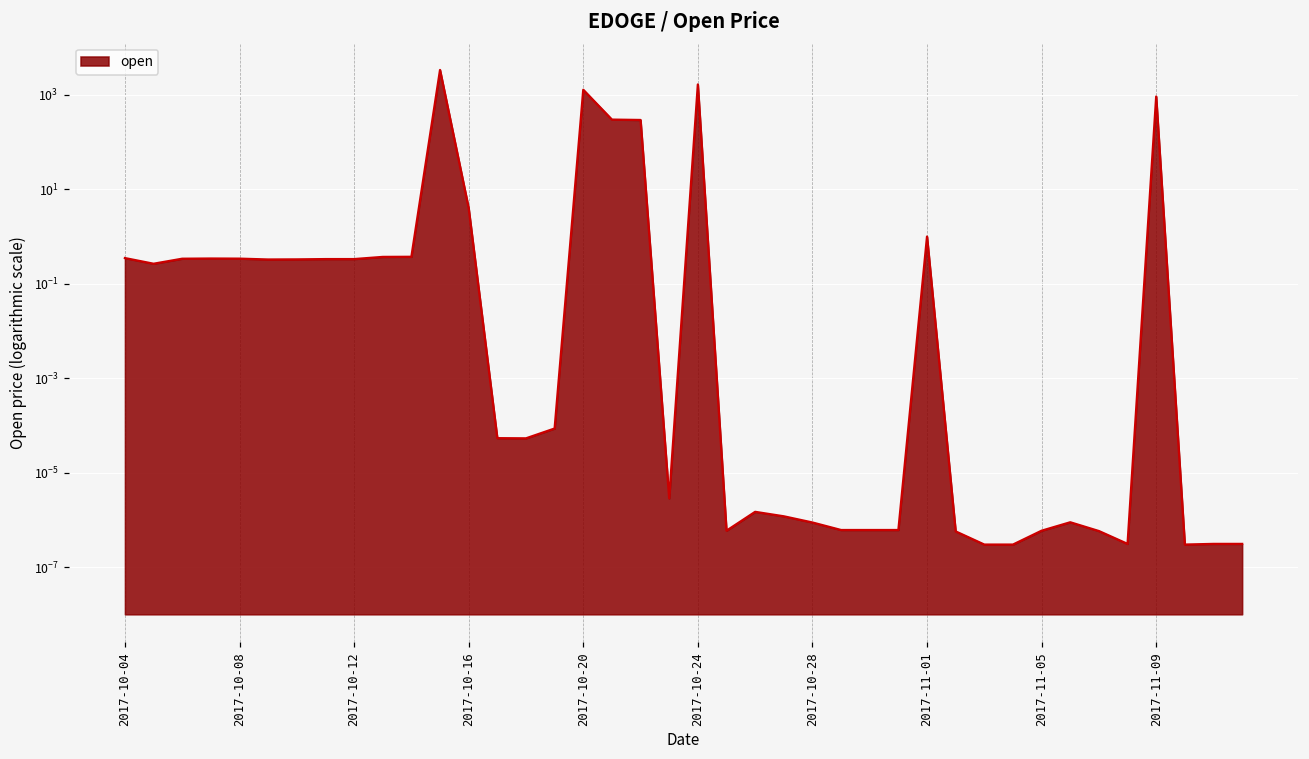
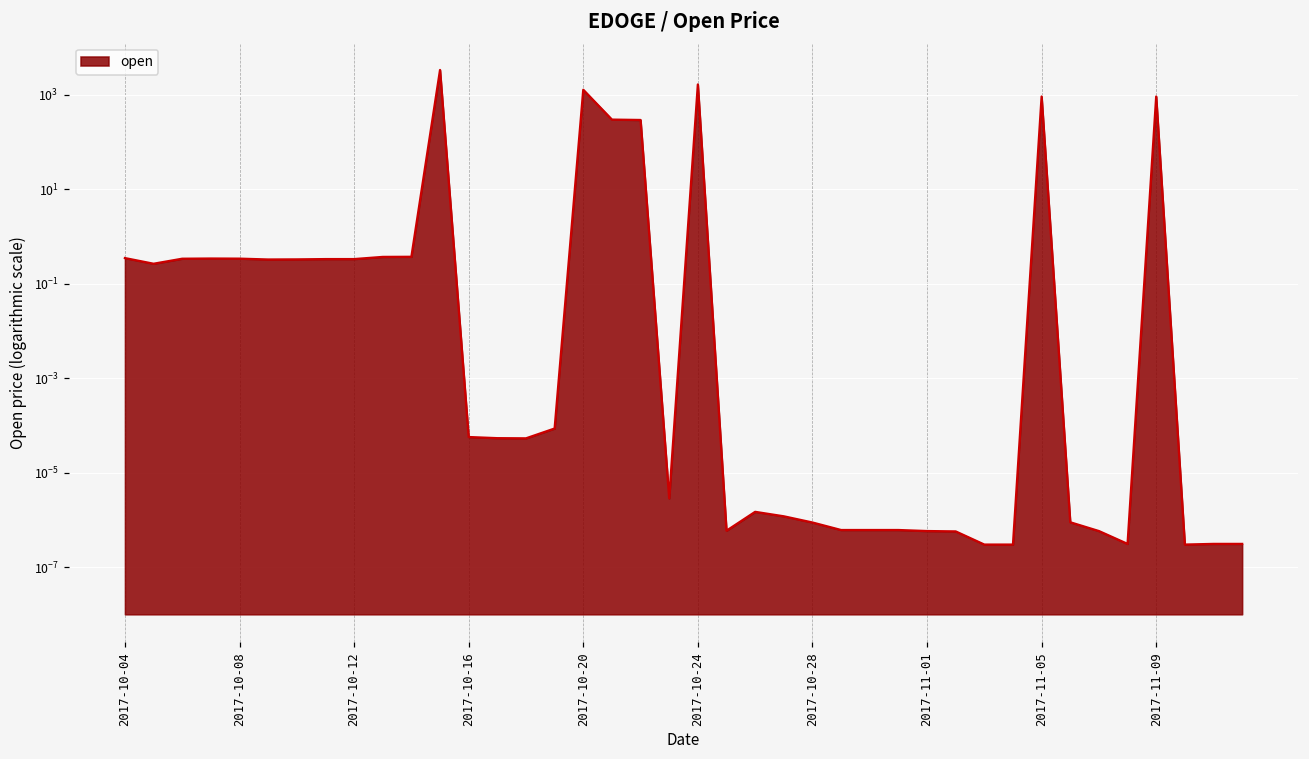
2017-10-16: 4 -> 0
2017-11-01: 1 -> 0
2017-11-05: 0 -> 900
